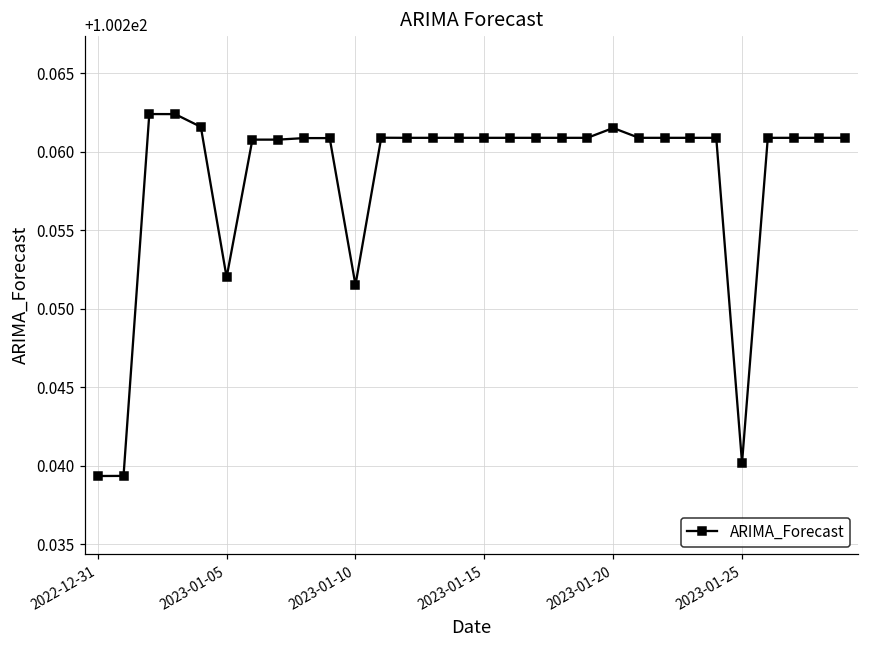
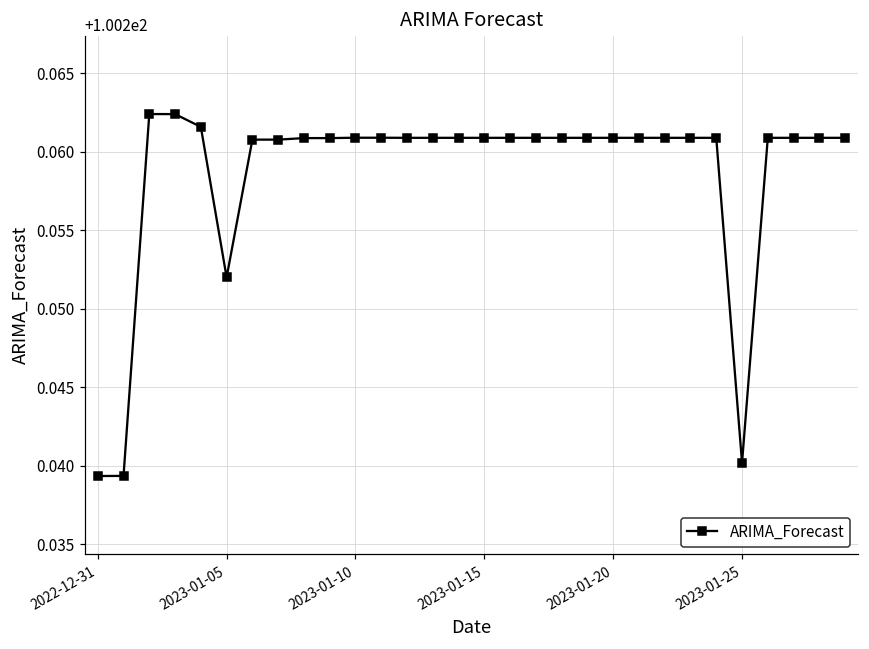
2023-01-10: 100.2515 -> 100.2609
2023-01-20: 100.2615 -> 100.2609
